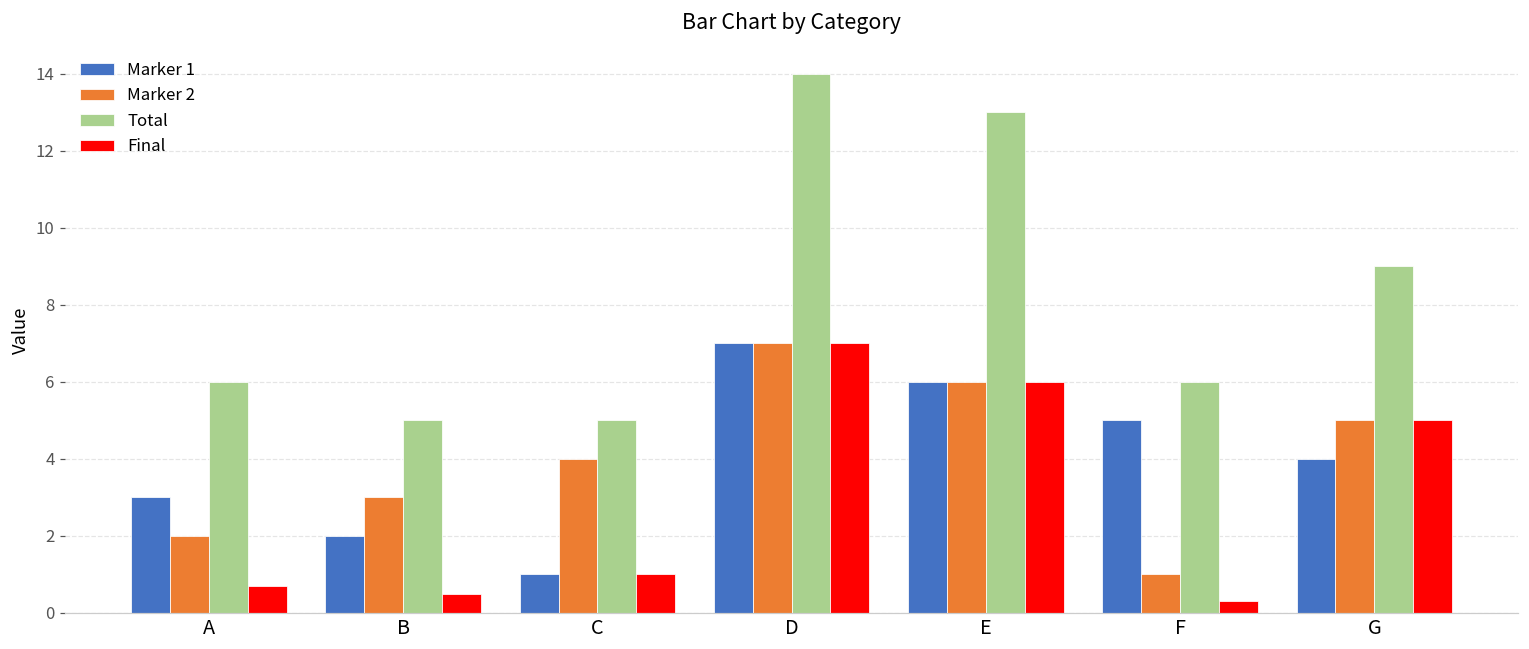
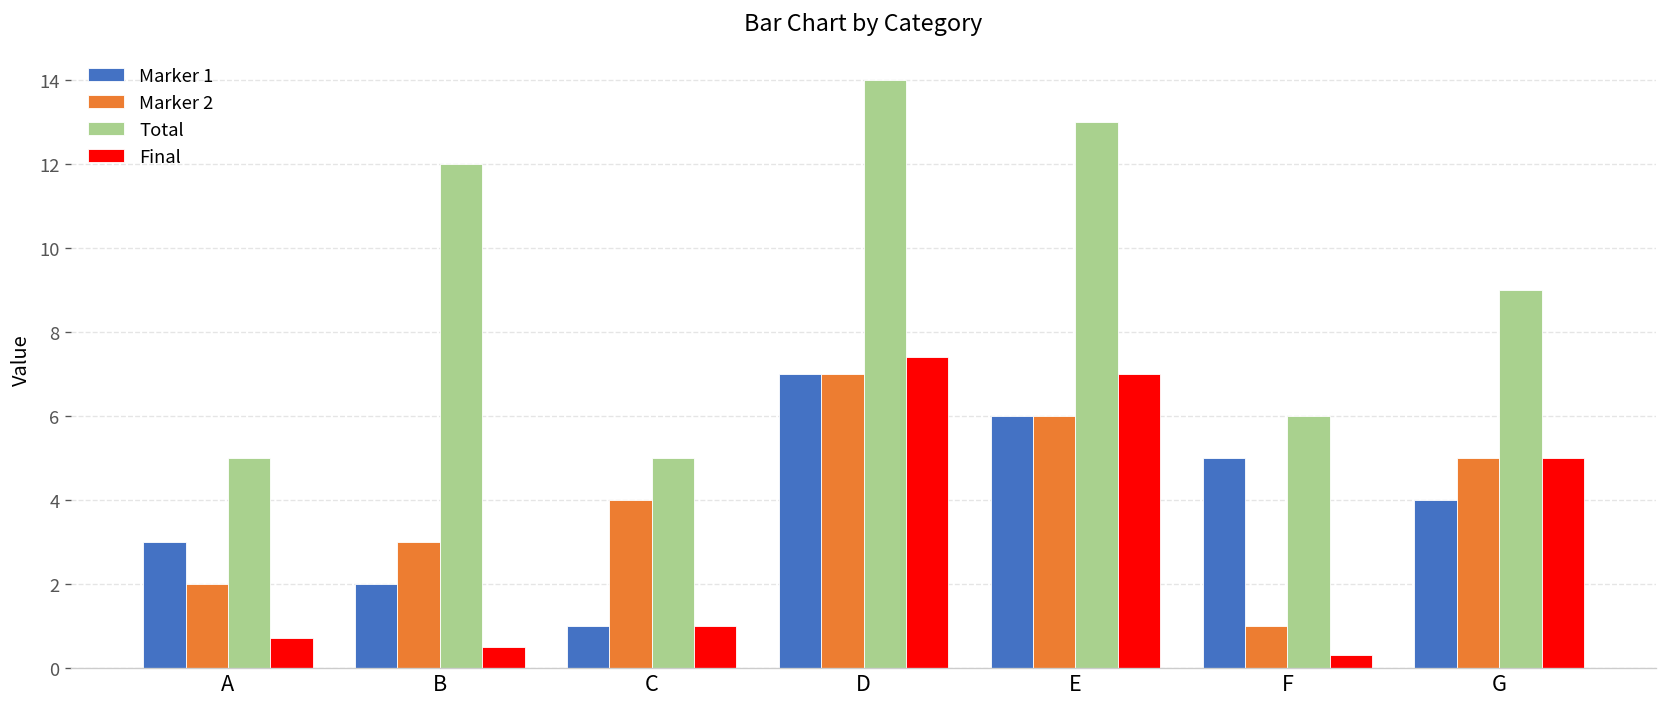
Total, A: 6 -> 5
Total, B: 5 -> 12
Final, D: 7.0 -> 7.4
Final, E: 6 -> 7
